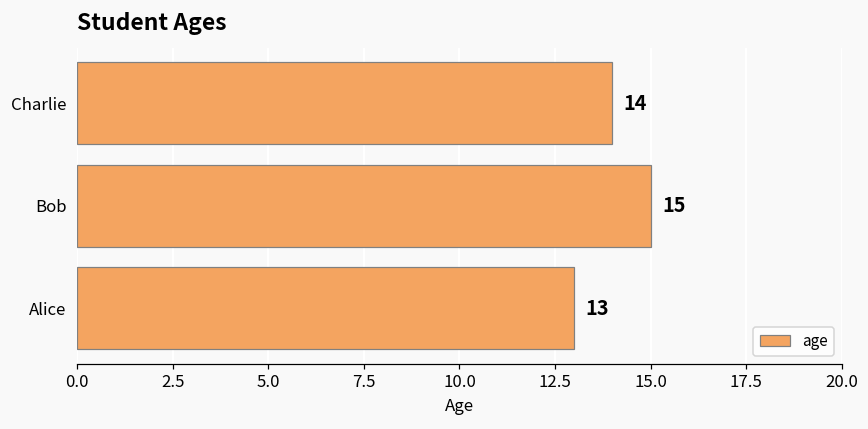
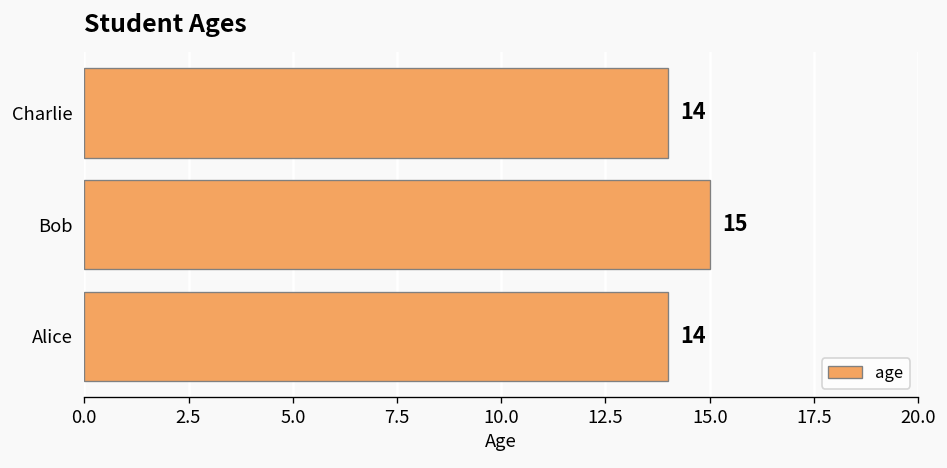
Alice: 13 -> 14
